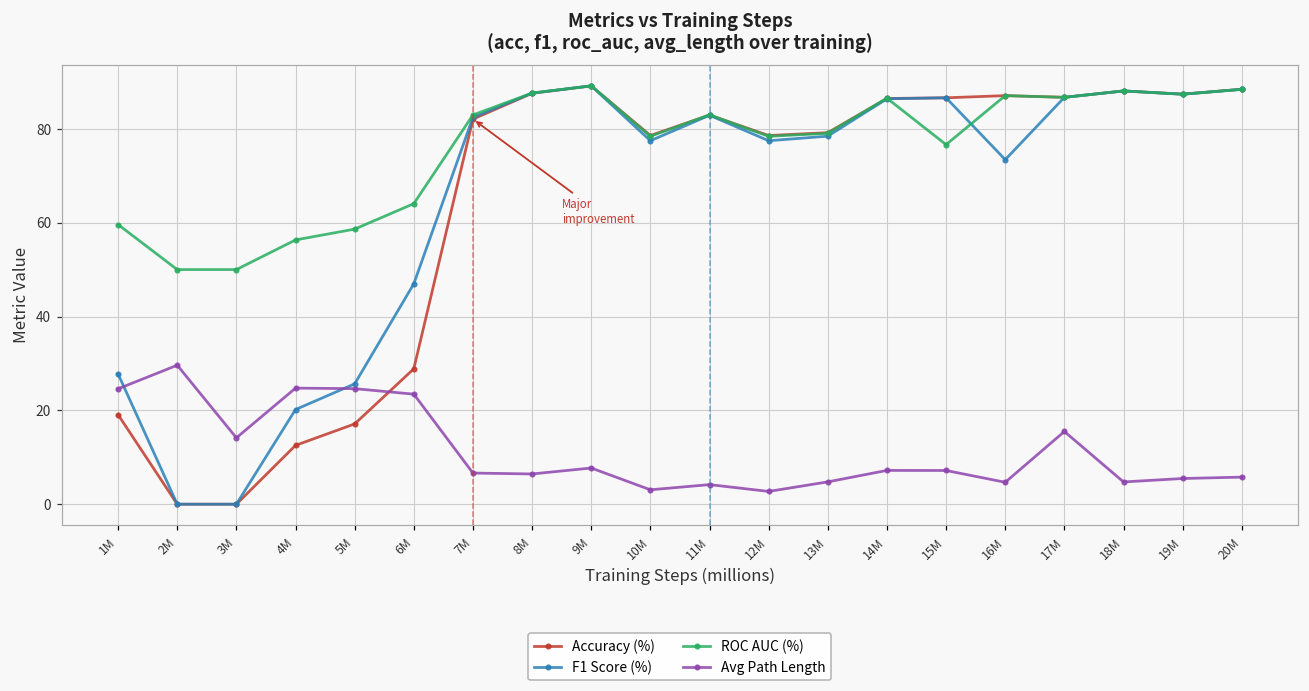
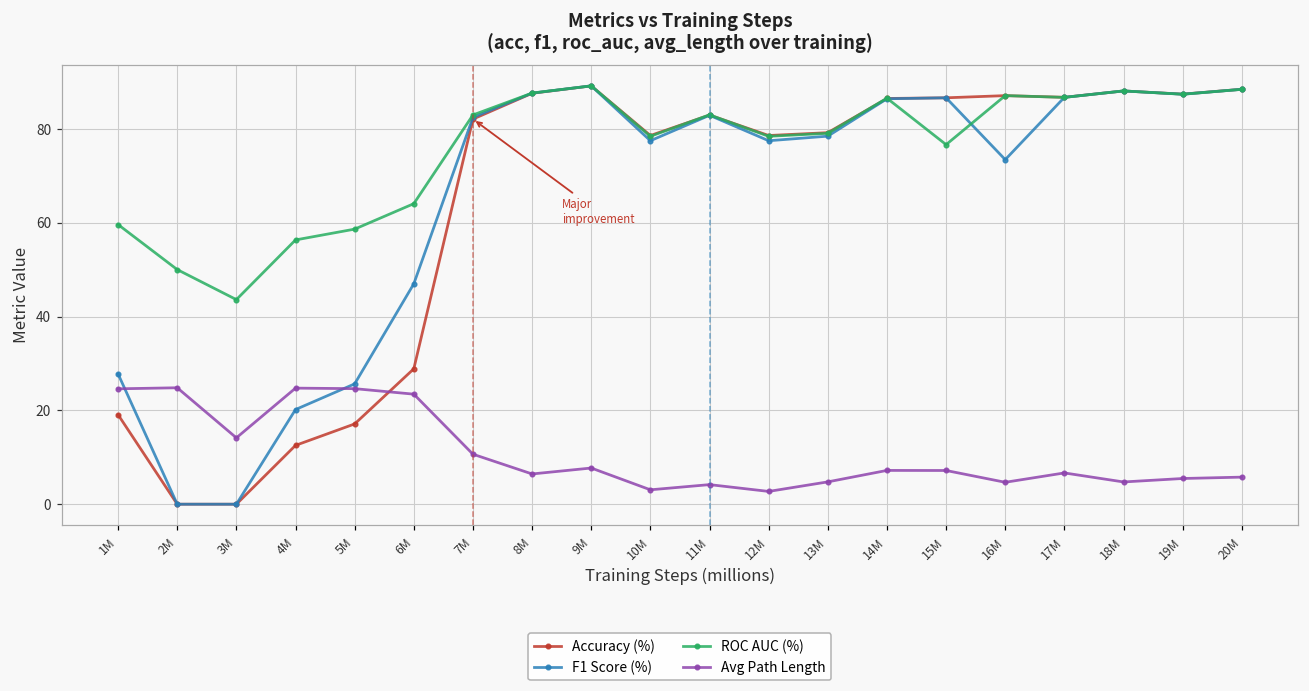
Avg Path Length, 2M: 30 -> 25
ROC AUC (%), 3M: 50 -> 44
Avg Path Length, 7M: 7 -> 11
Avg Path Length, 17M: 15 -> 7
